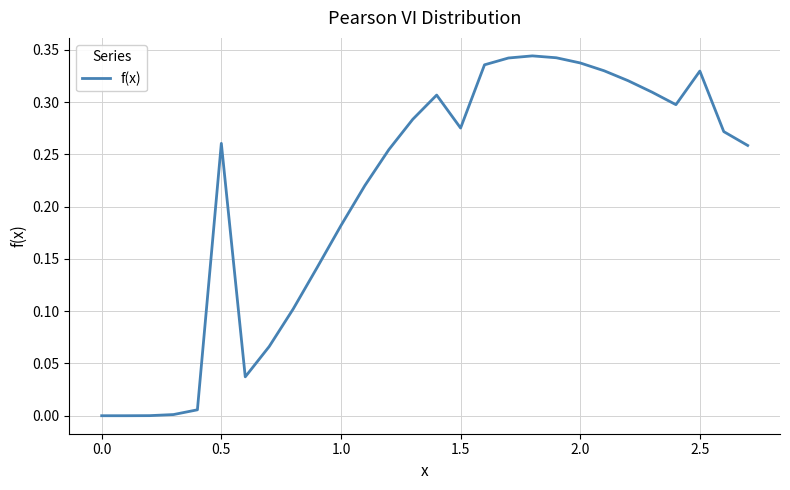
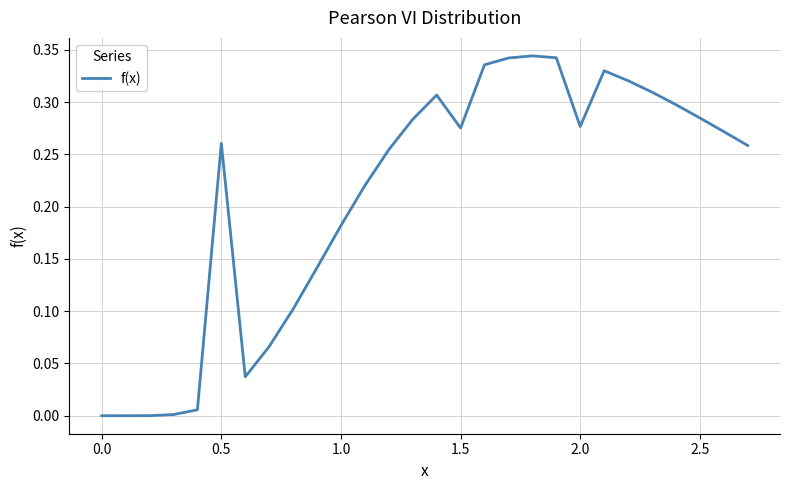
2.0: 0.338 -> 0.277
2.5: 0.330 -> 0.285
